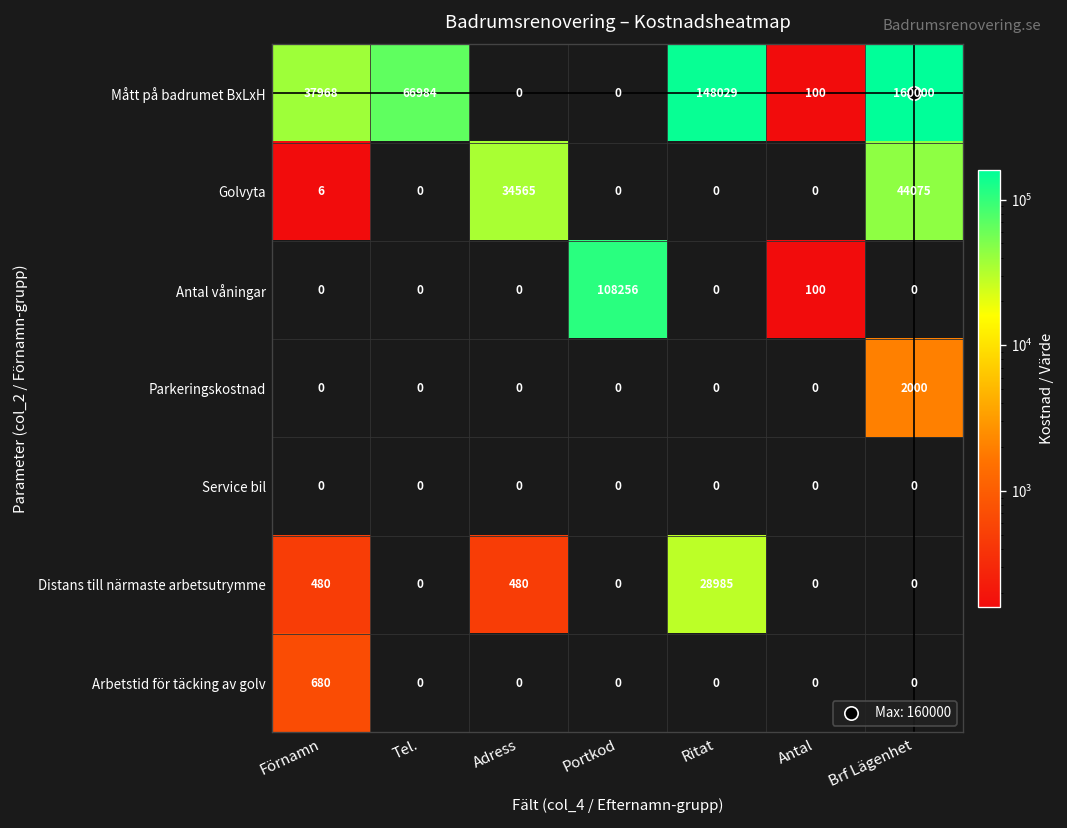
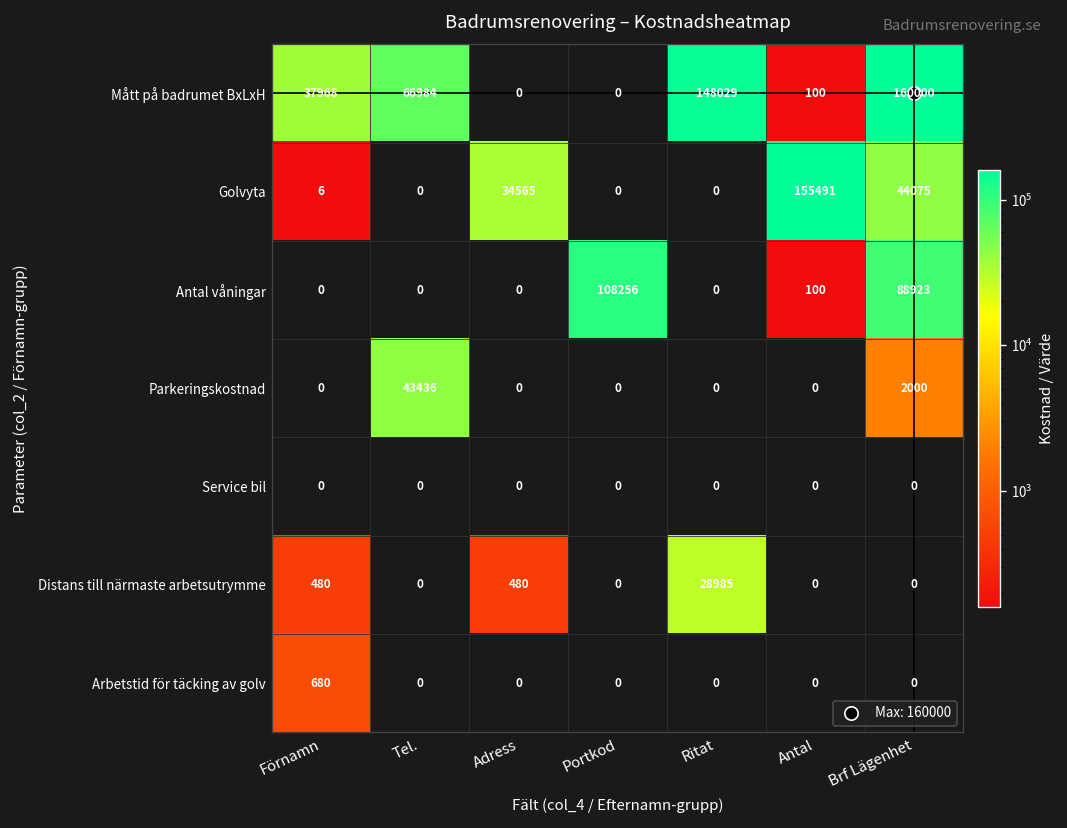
Golvyta, Antal: 0 -> 155491
Antal våningar, Brf Lägenhet: 0 -> 88923
Parkeringskostnad, Tel.: 0 -> 43436
